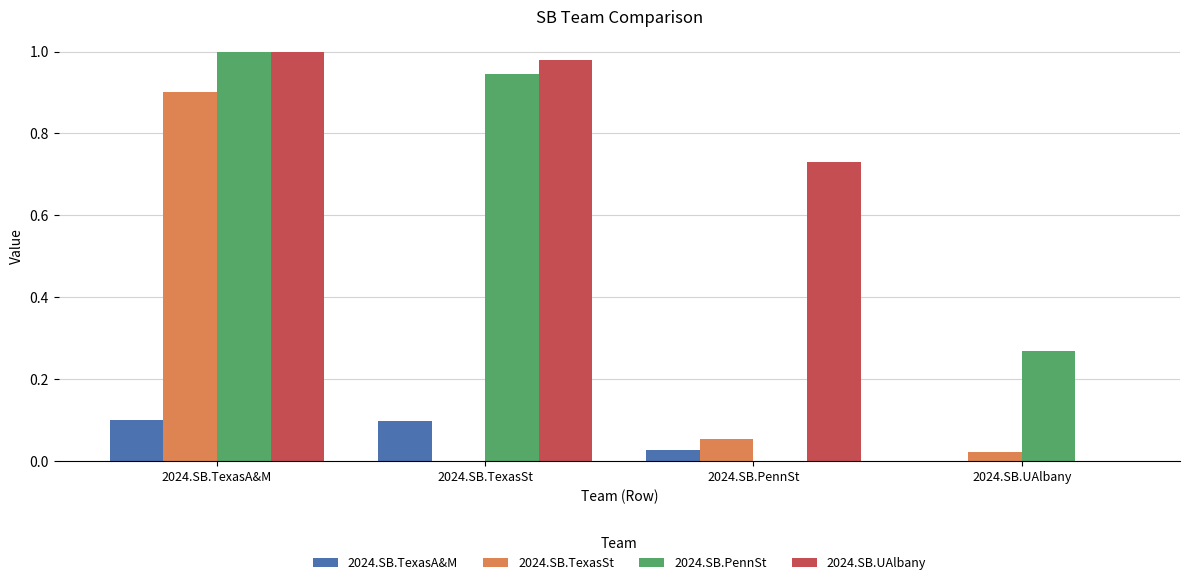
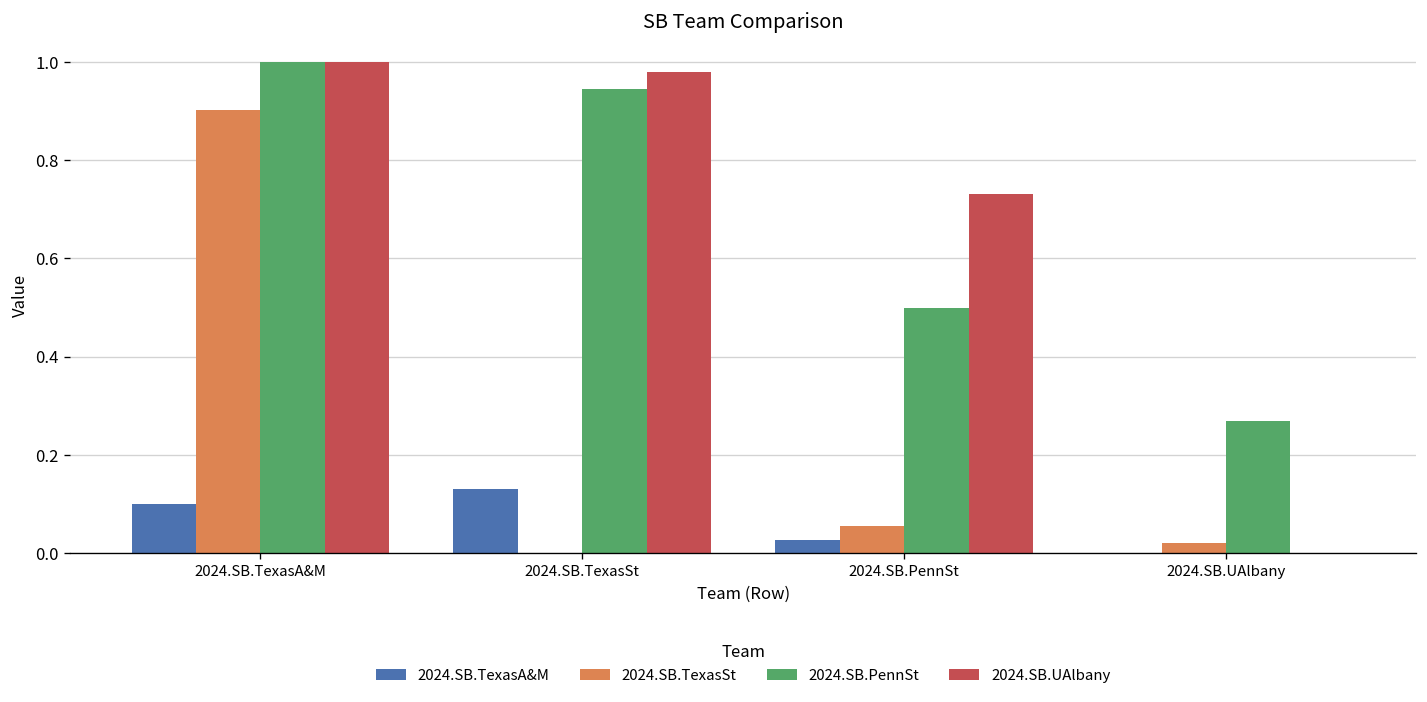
2024.SB.TexasA&M, 2024.SB.TexasSt: 0.10 -> 0.13
2024.SB.PennSt, 2024.SB.PennSt: 0.0 -> 0.5
